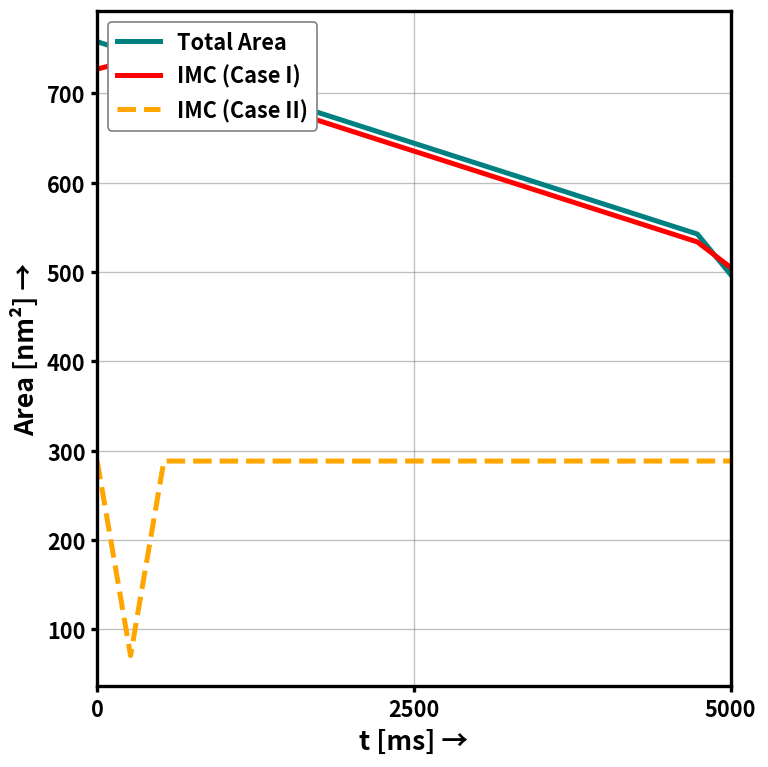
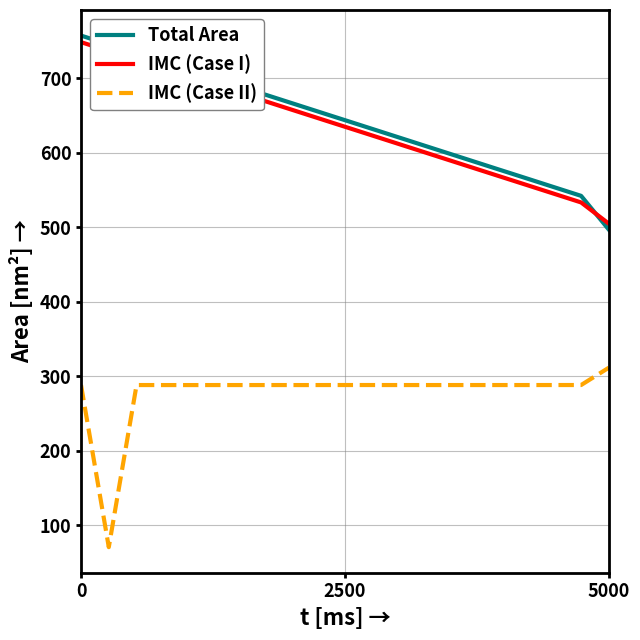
IMC (Case I), 0: 730 -> 750
IMC (Case II), 5000: 290 -> 310
